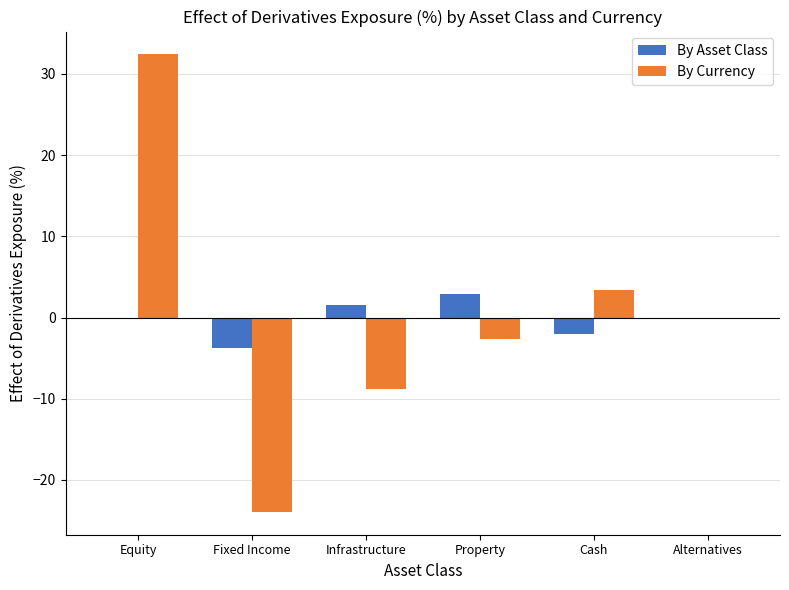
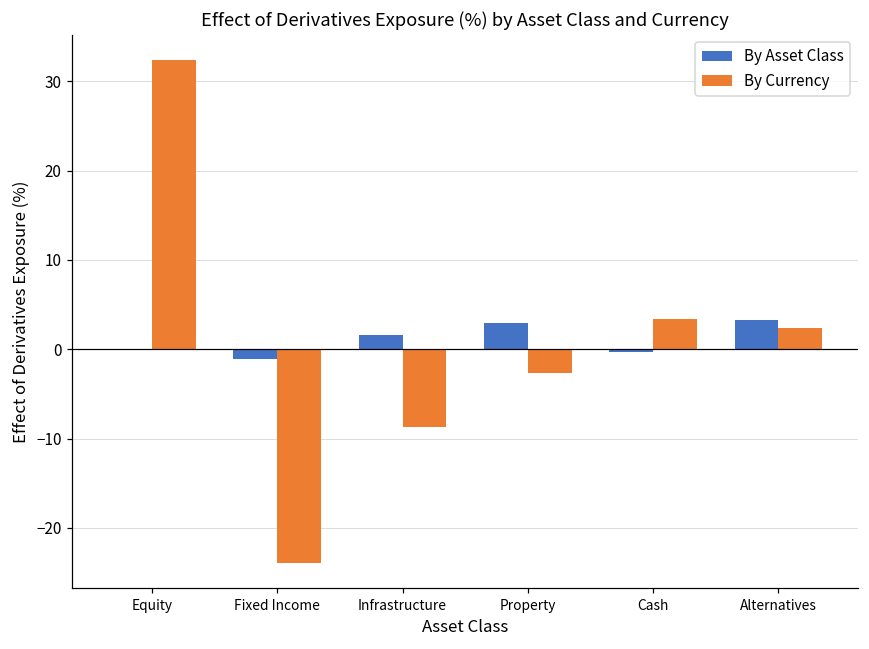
By Asset Class, Fixed Income: -4 -> -1
By Asset Class, Cash: -2 -> 0
By Asset Class, Alternatives: 0 -> 3
By Currency, Alternatives: 0 -> 2
